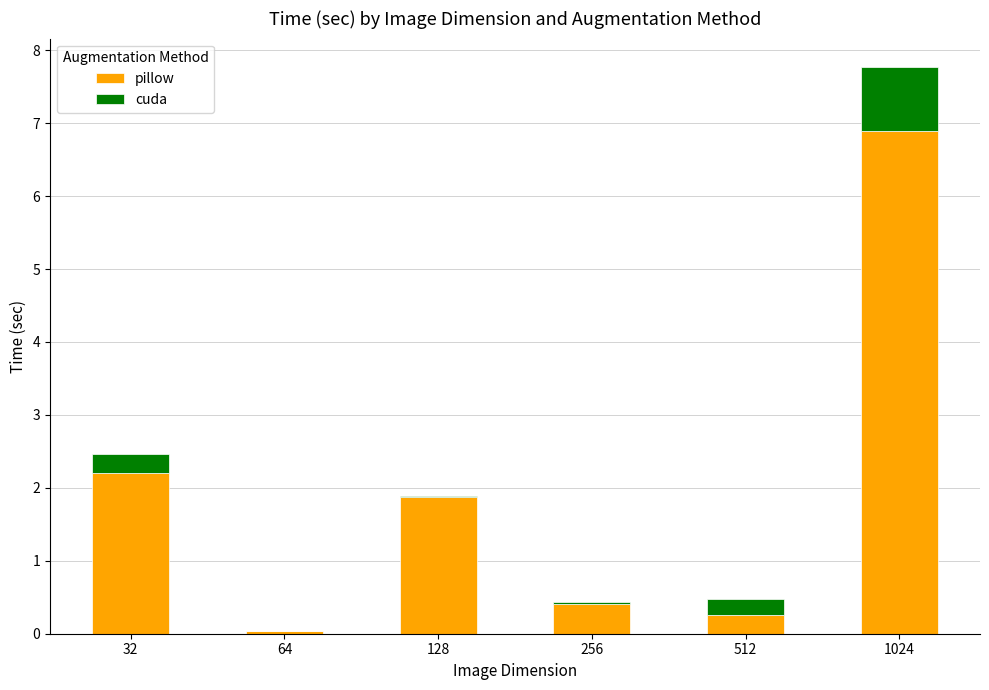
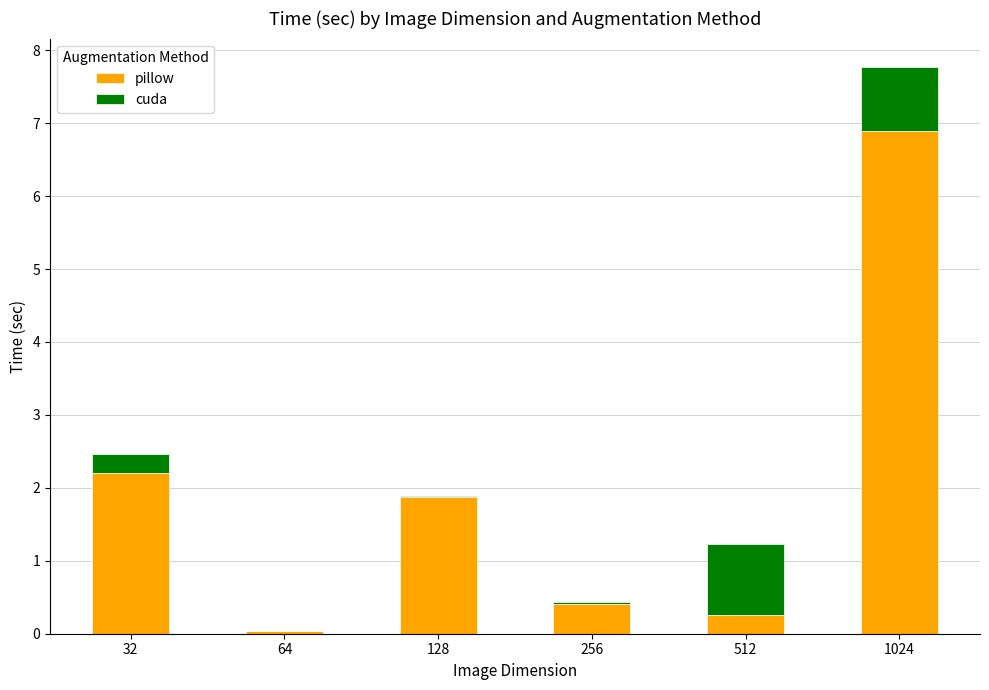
cuda, 512: 0.2 -> 1.0
